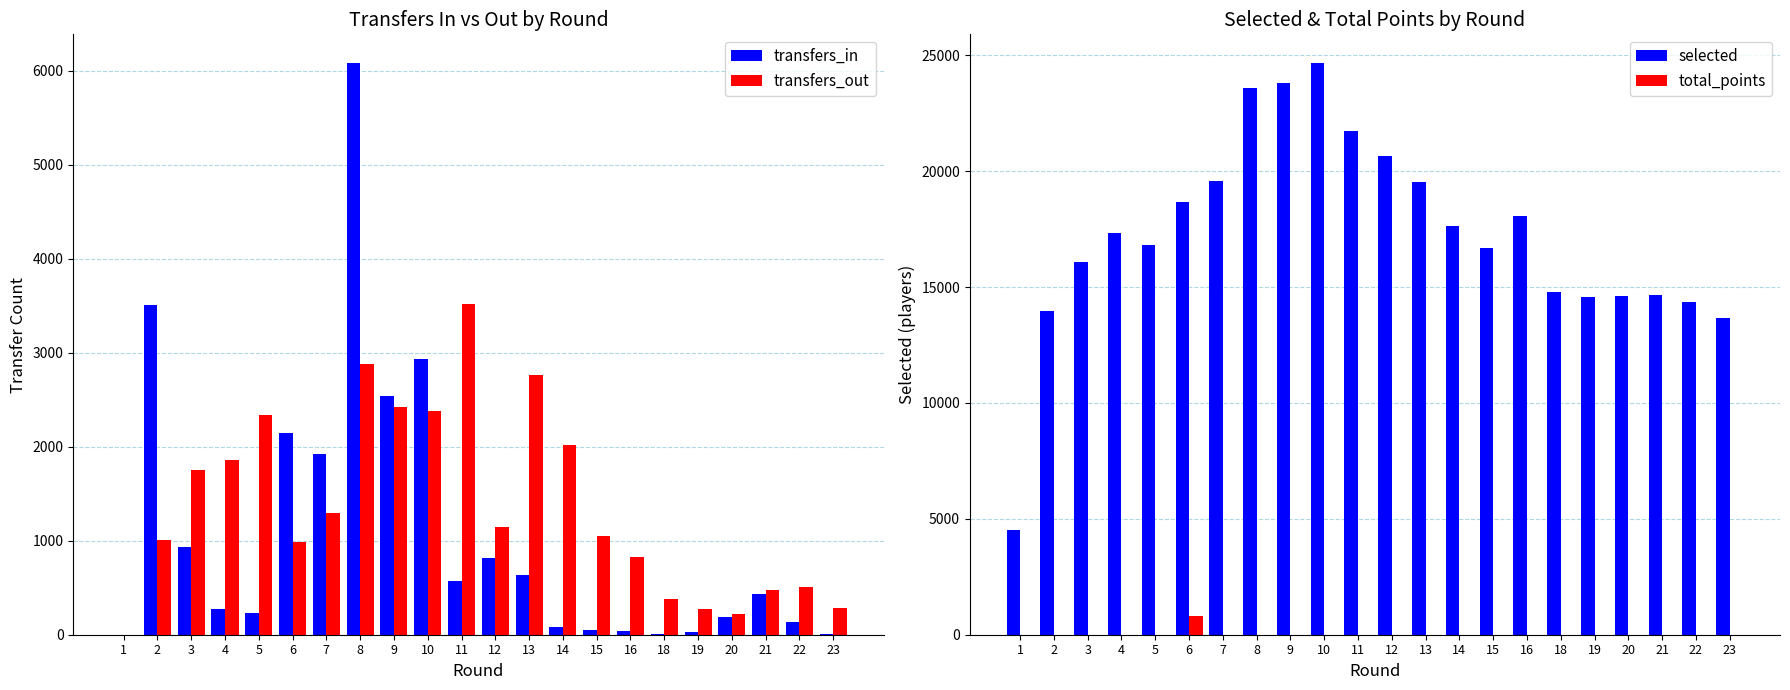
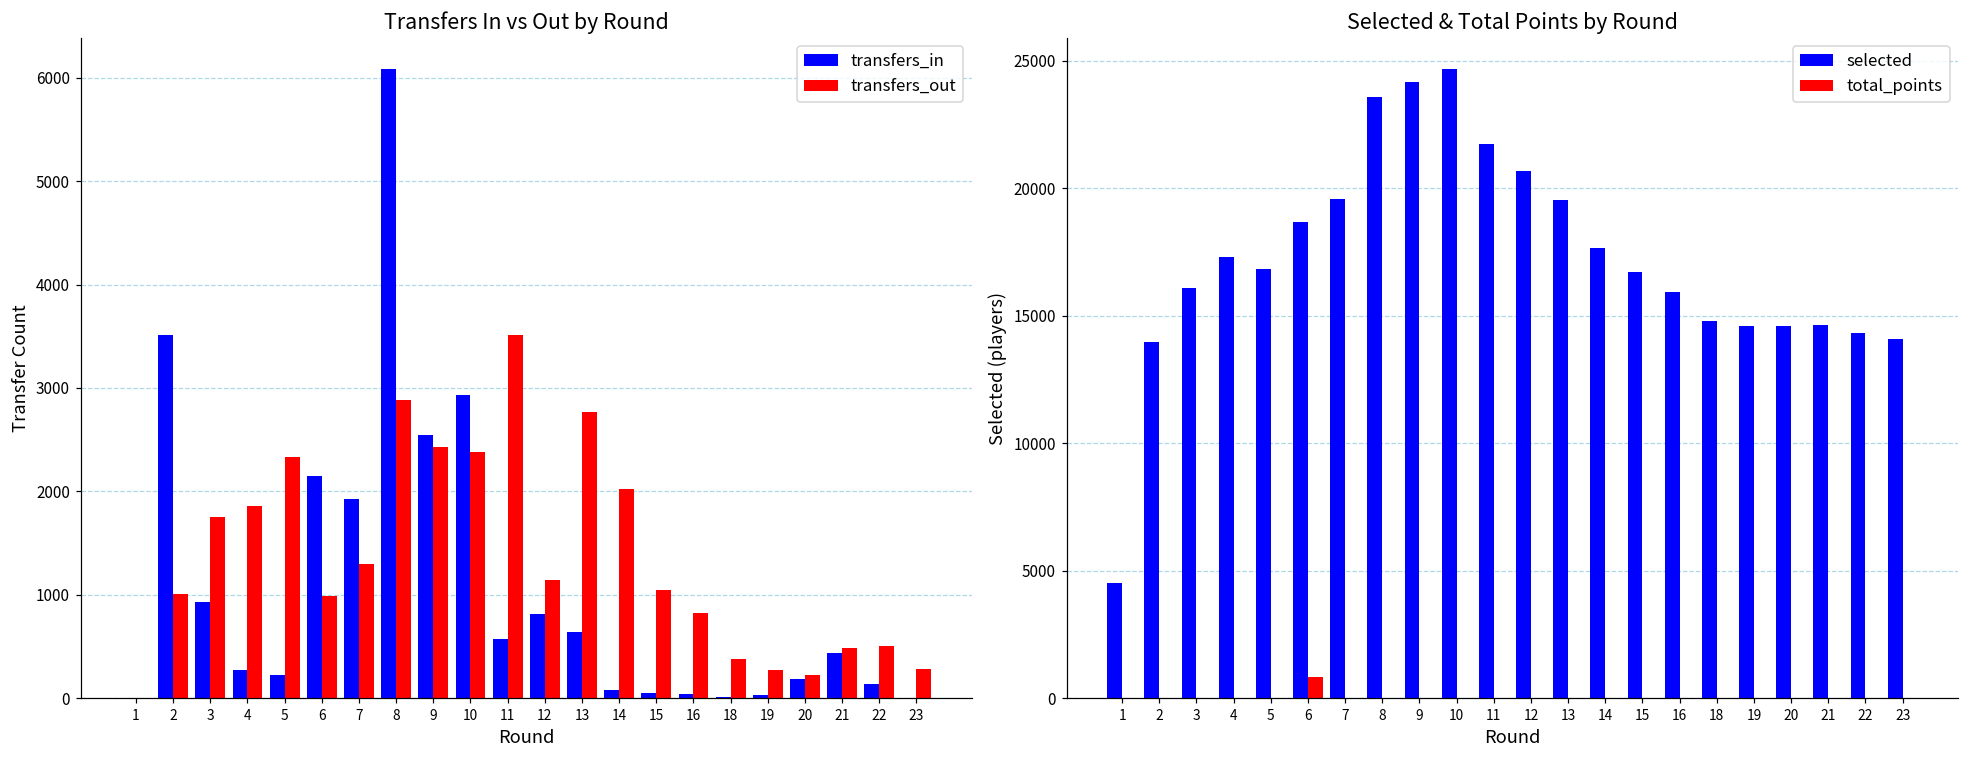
Selected & Total Points by Round, selected, 9: 23800 -> 24200
Selected & Total Points by Round, selected, 16: 18100 -> 15900
Selected & Total Points by Round, selected, 23: 13700 -> 14100
